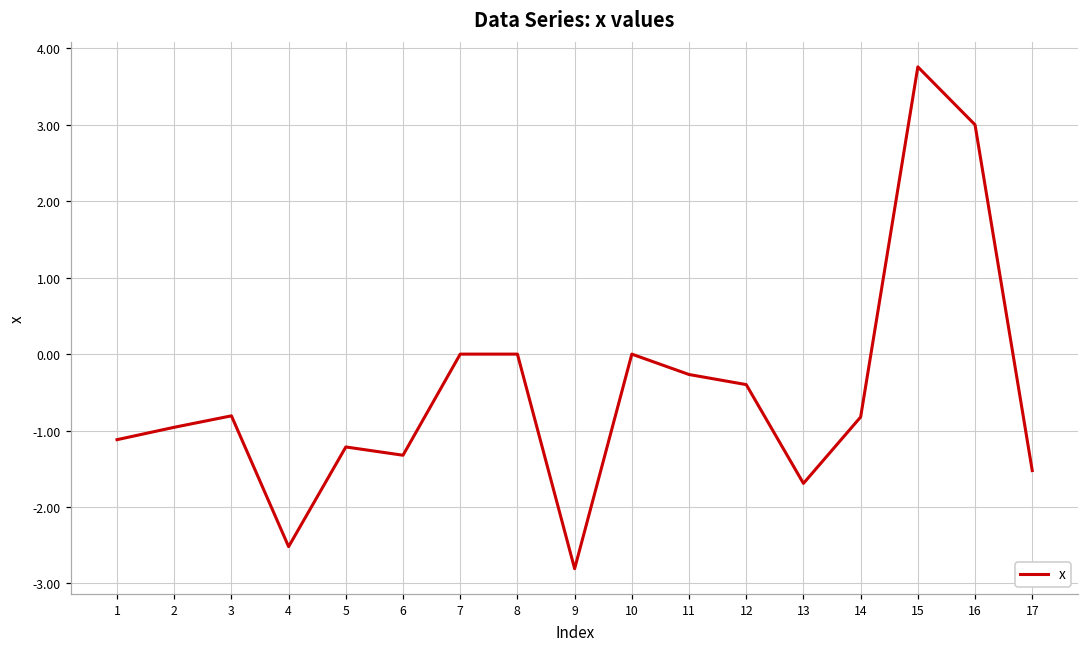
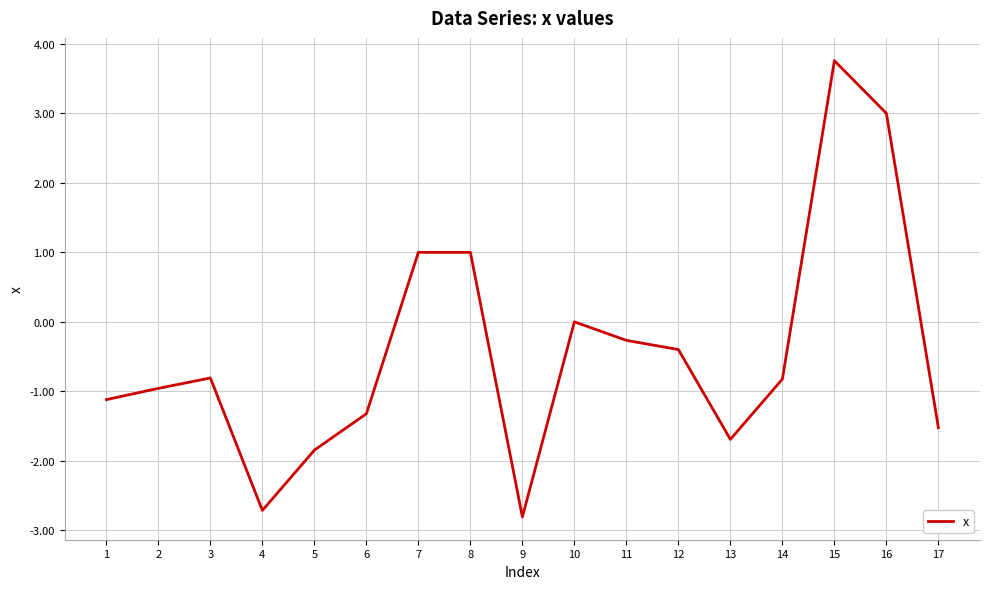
4: -2.5 -> -2.7
5: -1.2 -> -1.8
7: 0 -> 1
8: 0 -> 1
